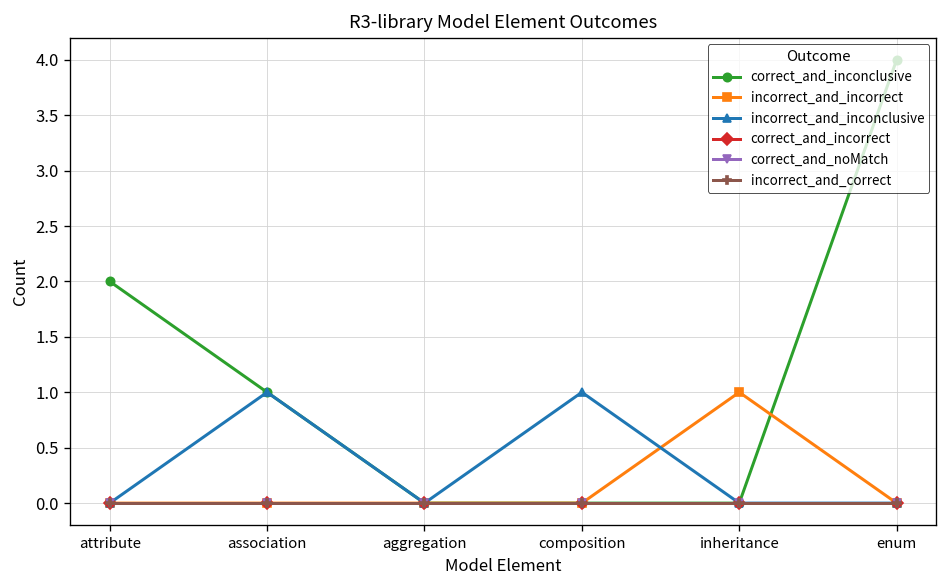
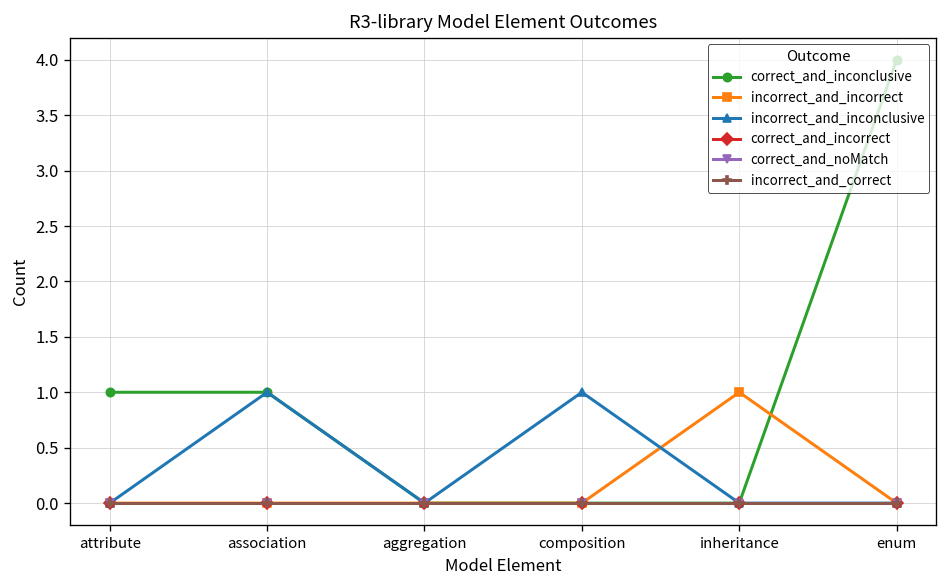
correct_and_inconclusive, attribute: 2 -> 1
